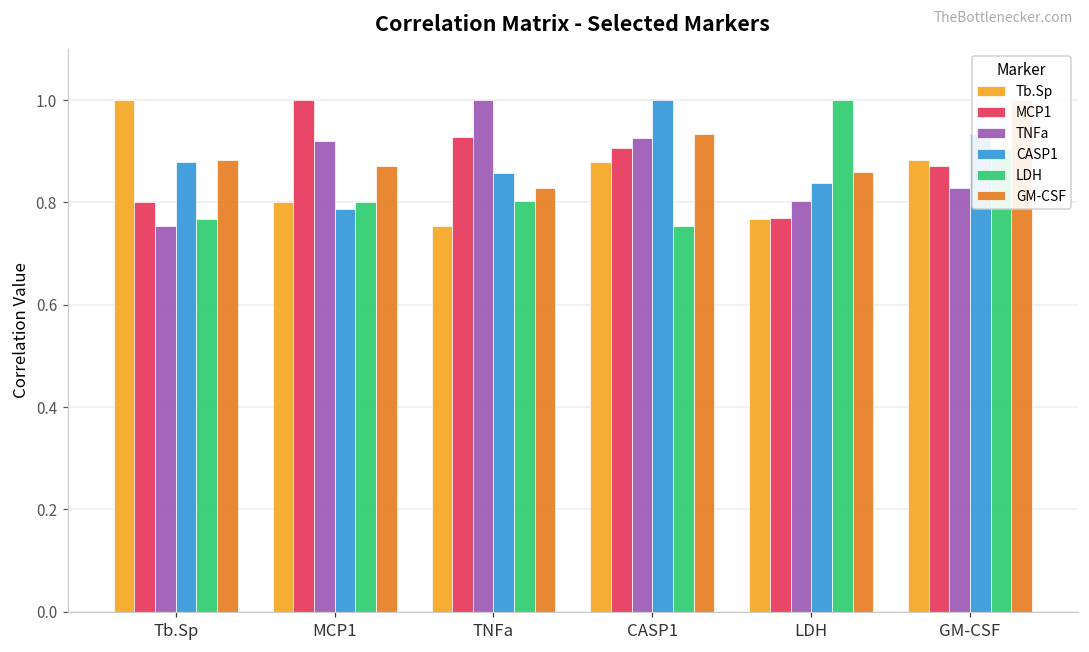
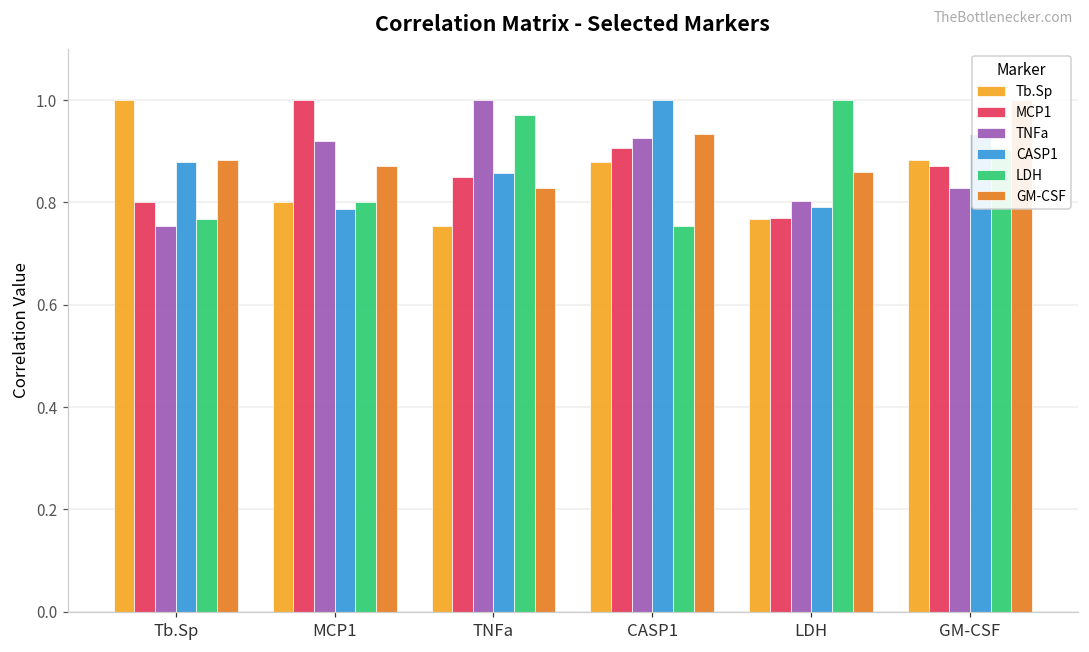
MCP1, TNFa: 0.93 -> 0.85
LDH, TNFa: 0.80 -> 0.97
CASP1, LDH: 0.84 -> 0.79
